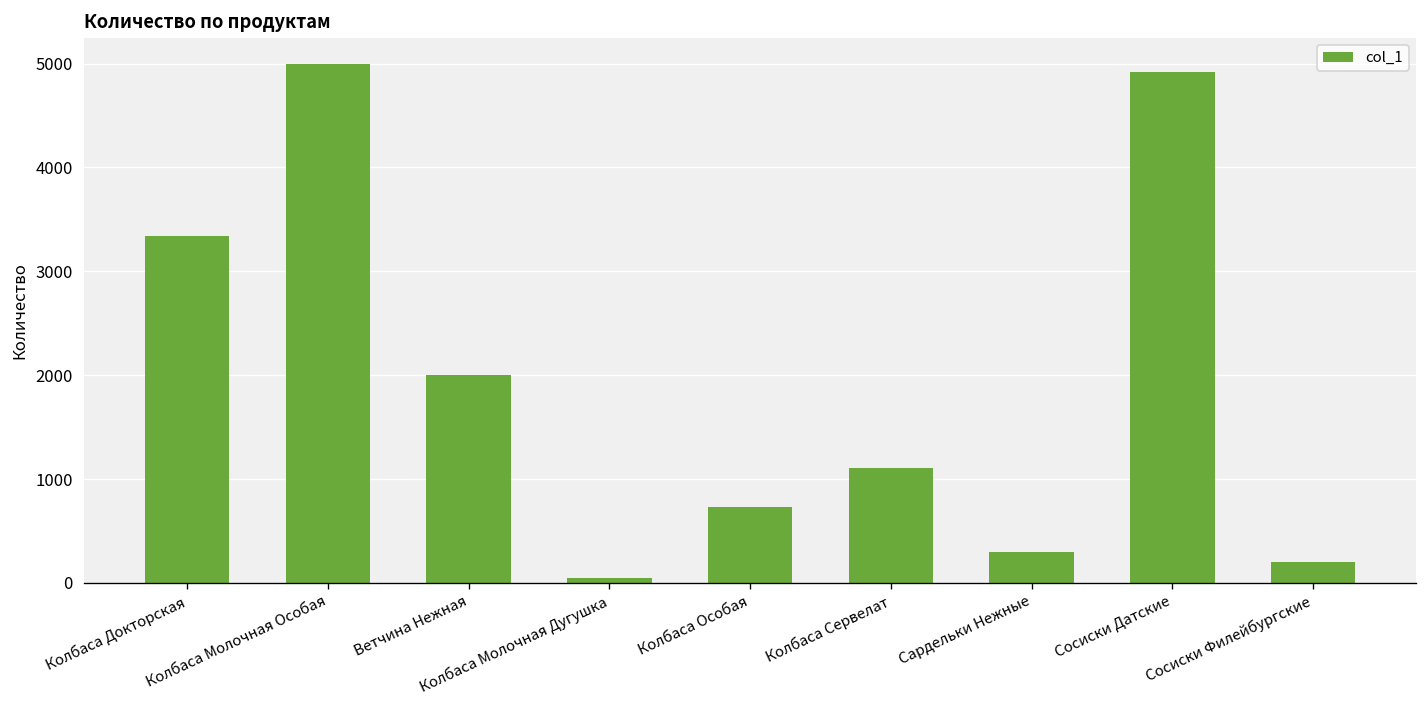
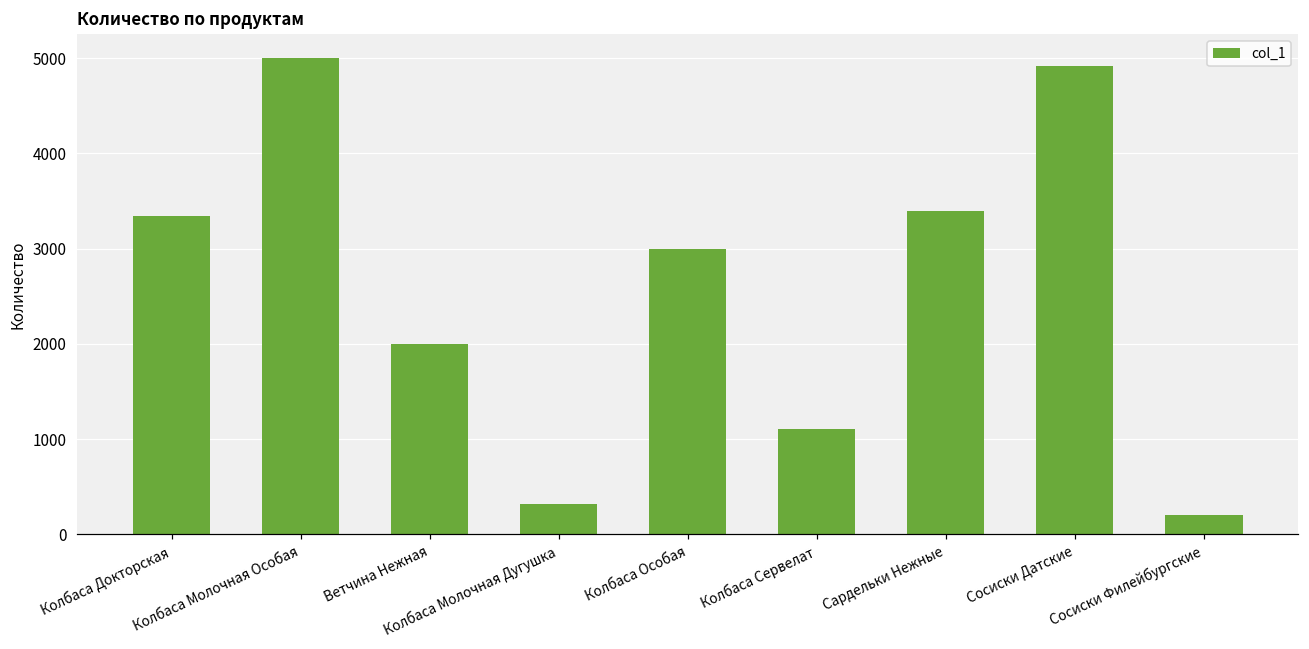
Колбаса Молочная Дугушка: 100 -> 300
Колбаса Особая: 700 -> 3000
Сардельки Нежные: 300 -> 3400
